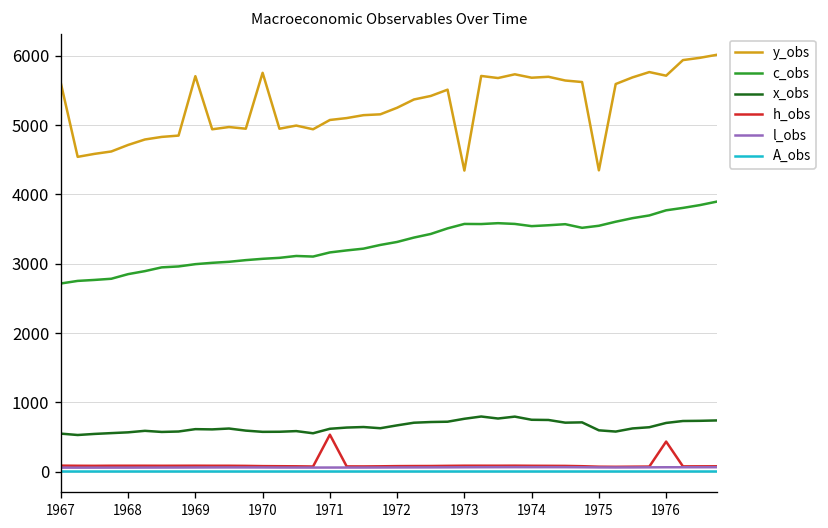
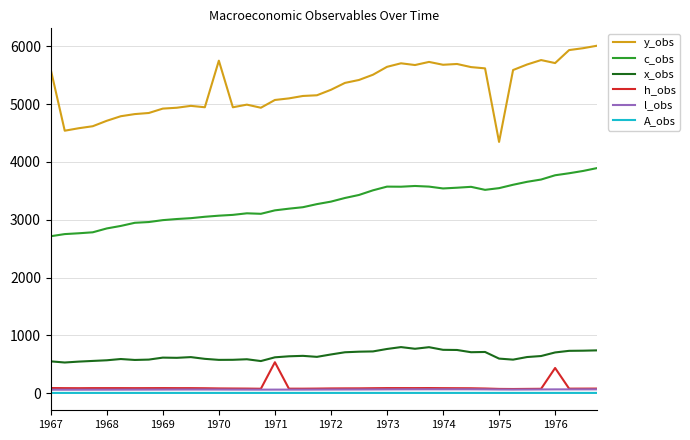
y_obs, 1969: 5700 -> 4900
y_obs, 1973: 4300 -> 5600
